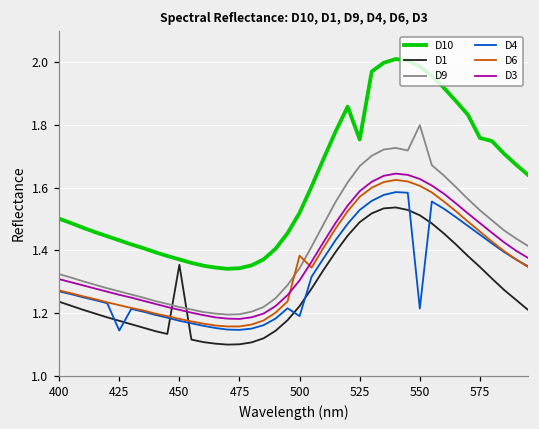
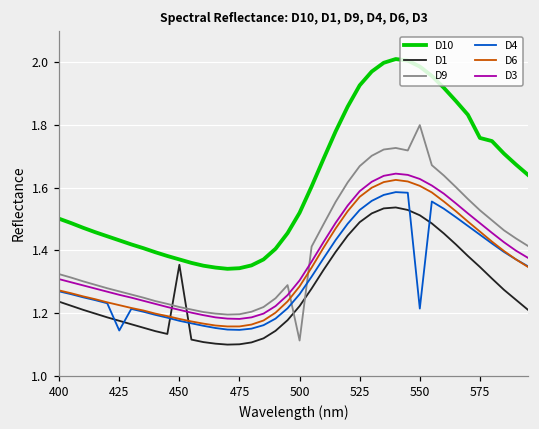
D9, 500: 1.34 -> 1.11
D4, 500: 1.19 -> 1.26
D6, 500: 1.38 -> 1.29
D10, 525: 1.75 -> 1.93
